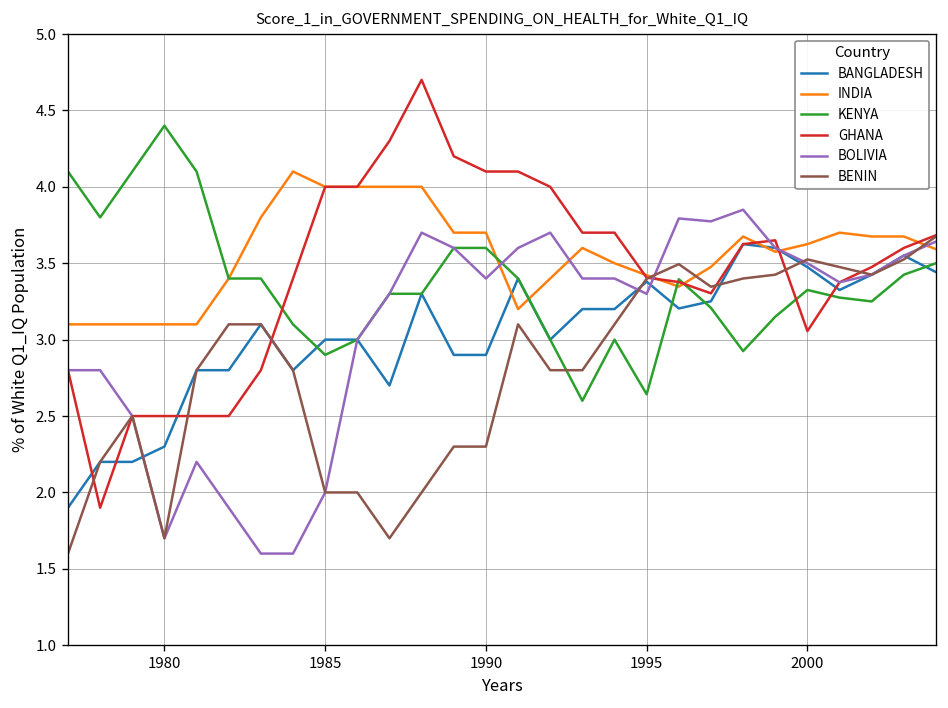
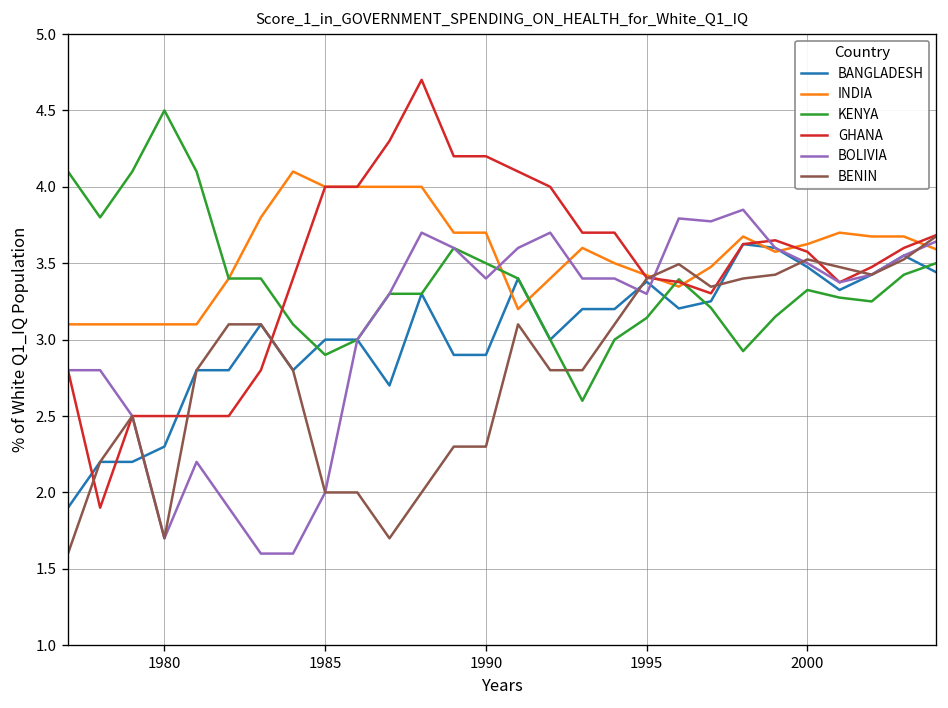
KENYA, 1980: 4.4 -> 4.5
KENYA, 1990: 3.6 -> 3.5
GHANA, 1990: 4.1 -> 4.2
KENYA, 1995: 2.64 -> 3.14
GHANA, 2000: 3.06 -> 3.58
